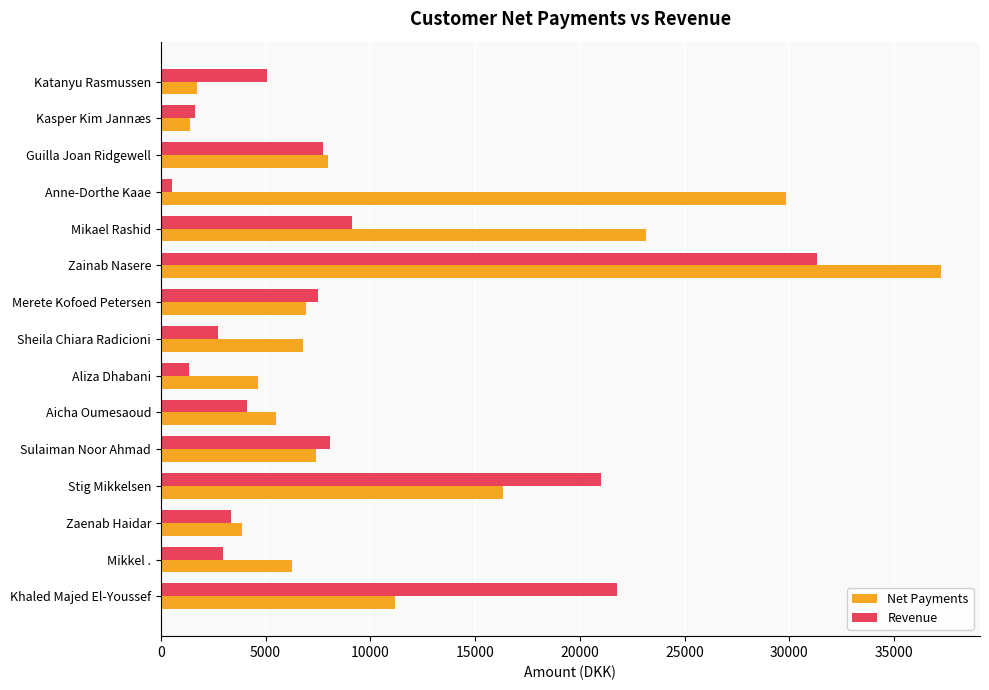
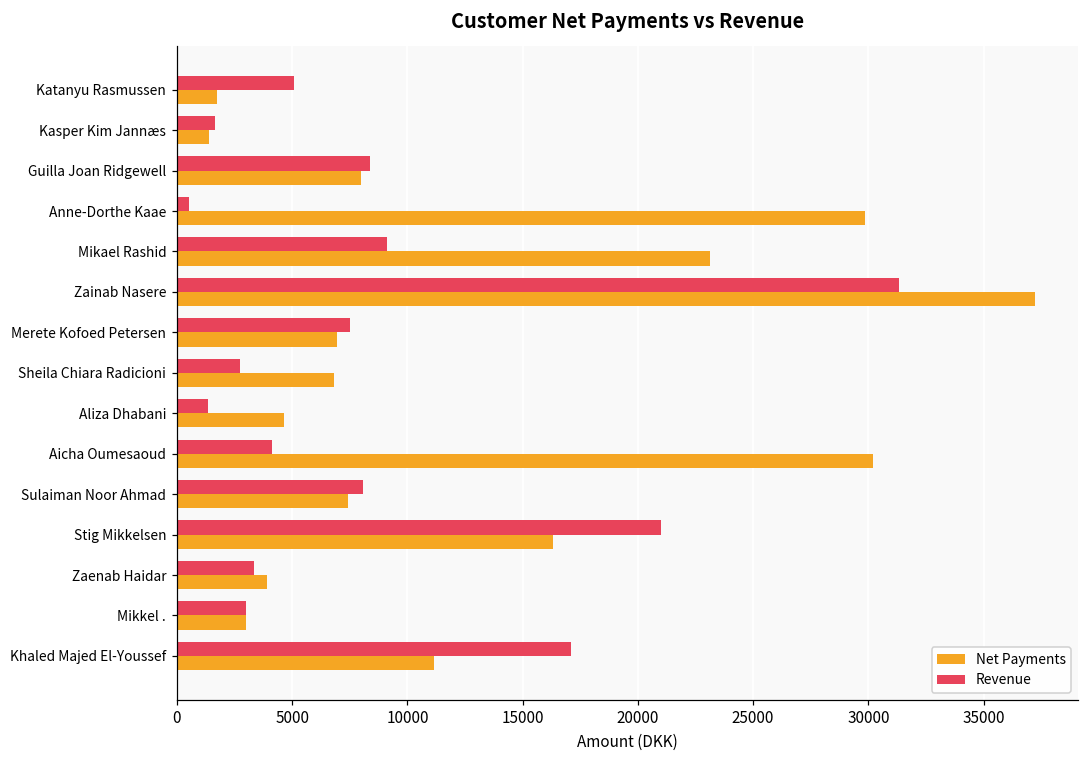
Revenue, Guilla Joan Ridgewell: 7700 -> 8400
Net Payments, Aicha Oumesaoud: 5500 -> 30200
Net Payments, Mikkel .: 6300 -> 3000
Revenue, Khaled Majed El-Youssef: 21800 -> 17100
